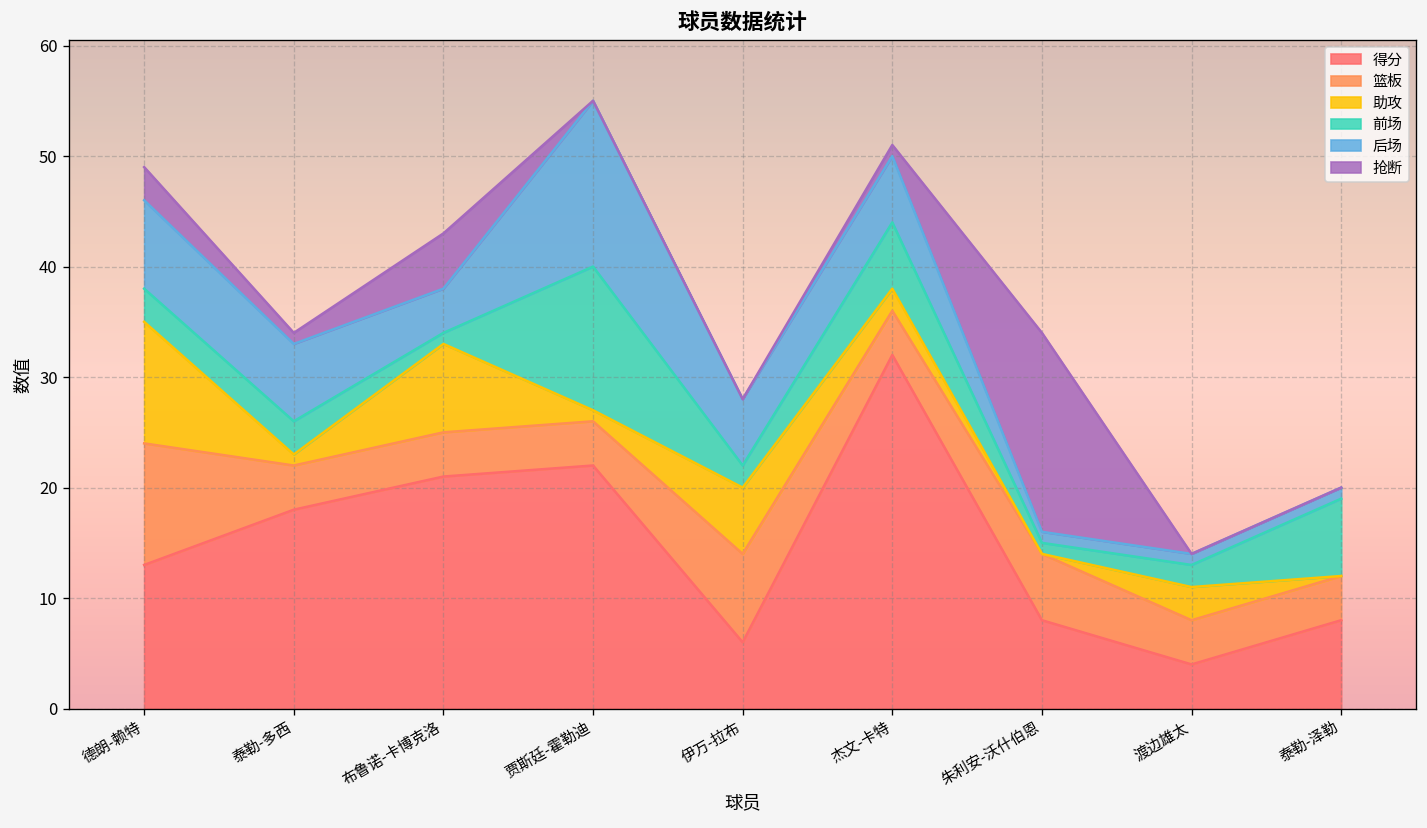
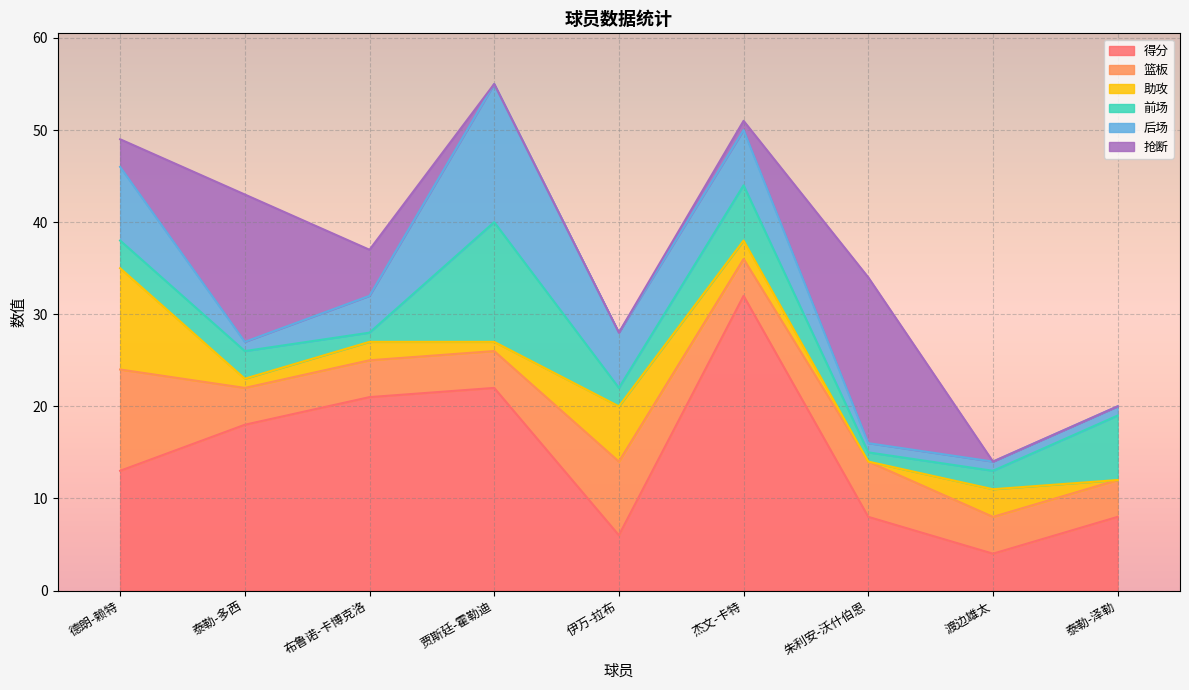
后场, 泰勒-多西: 7 -> 1
抢断, 泰勒-多西: 1 -> 16
助攻, 布鲁诺-卡博克洛: 8 -> 2
